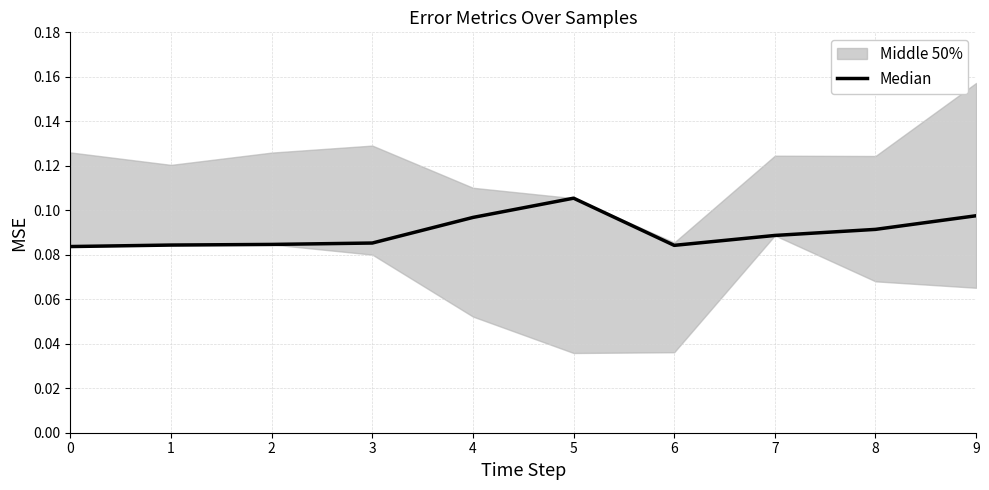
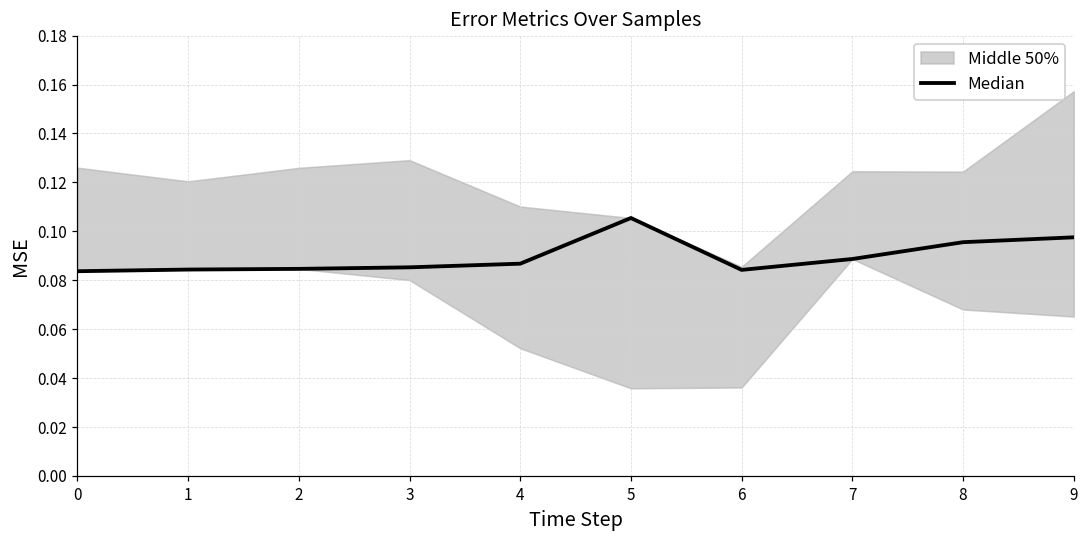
Median, 4: 0.097 -> 0.087
Median, 8: 0.091 -> 0.096
